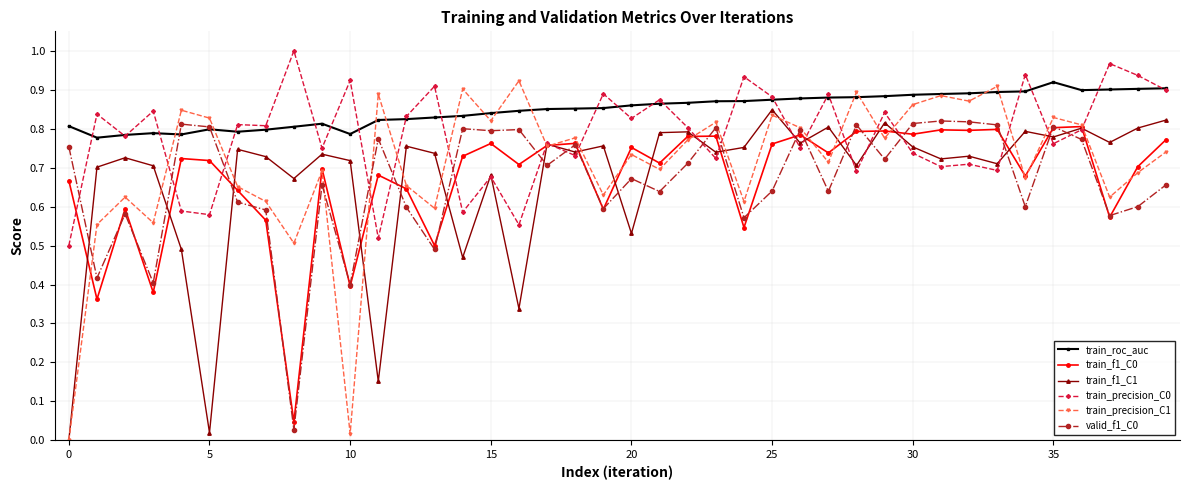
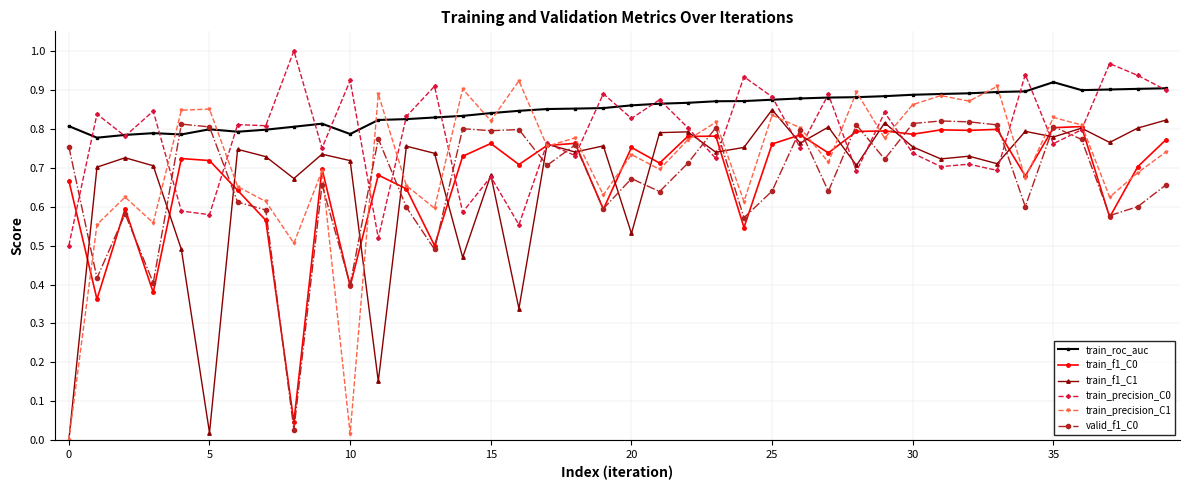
train_precision_C1, 5: 0.83 -> 0.85
